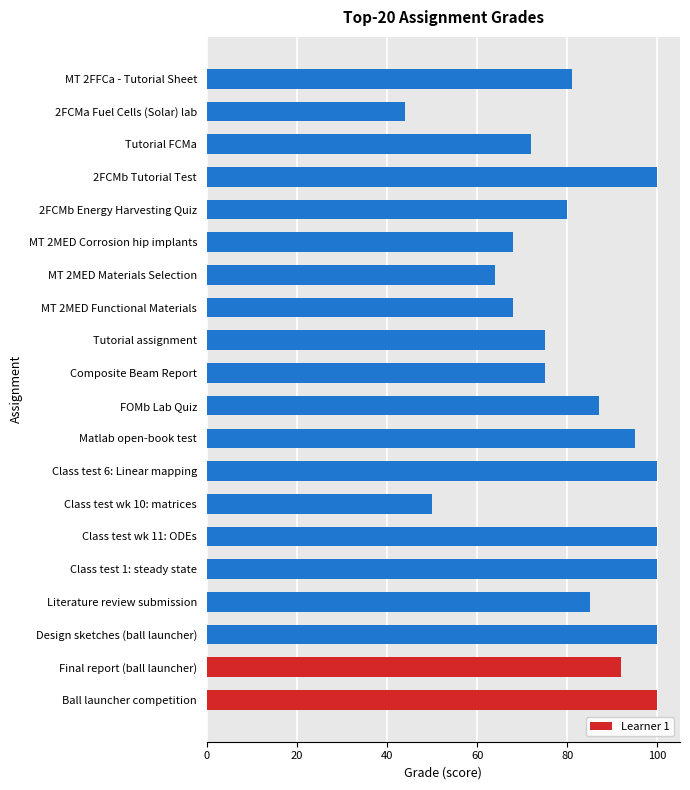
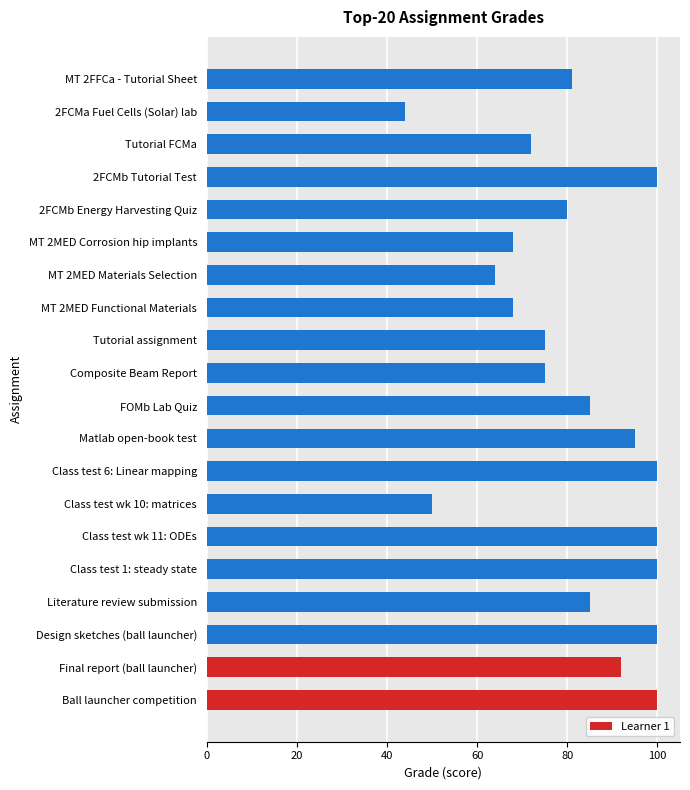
FOMb Lab Quiz: 87 -> 85
